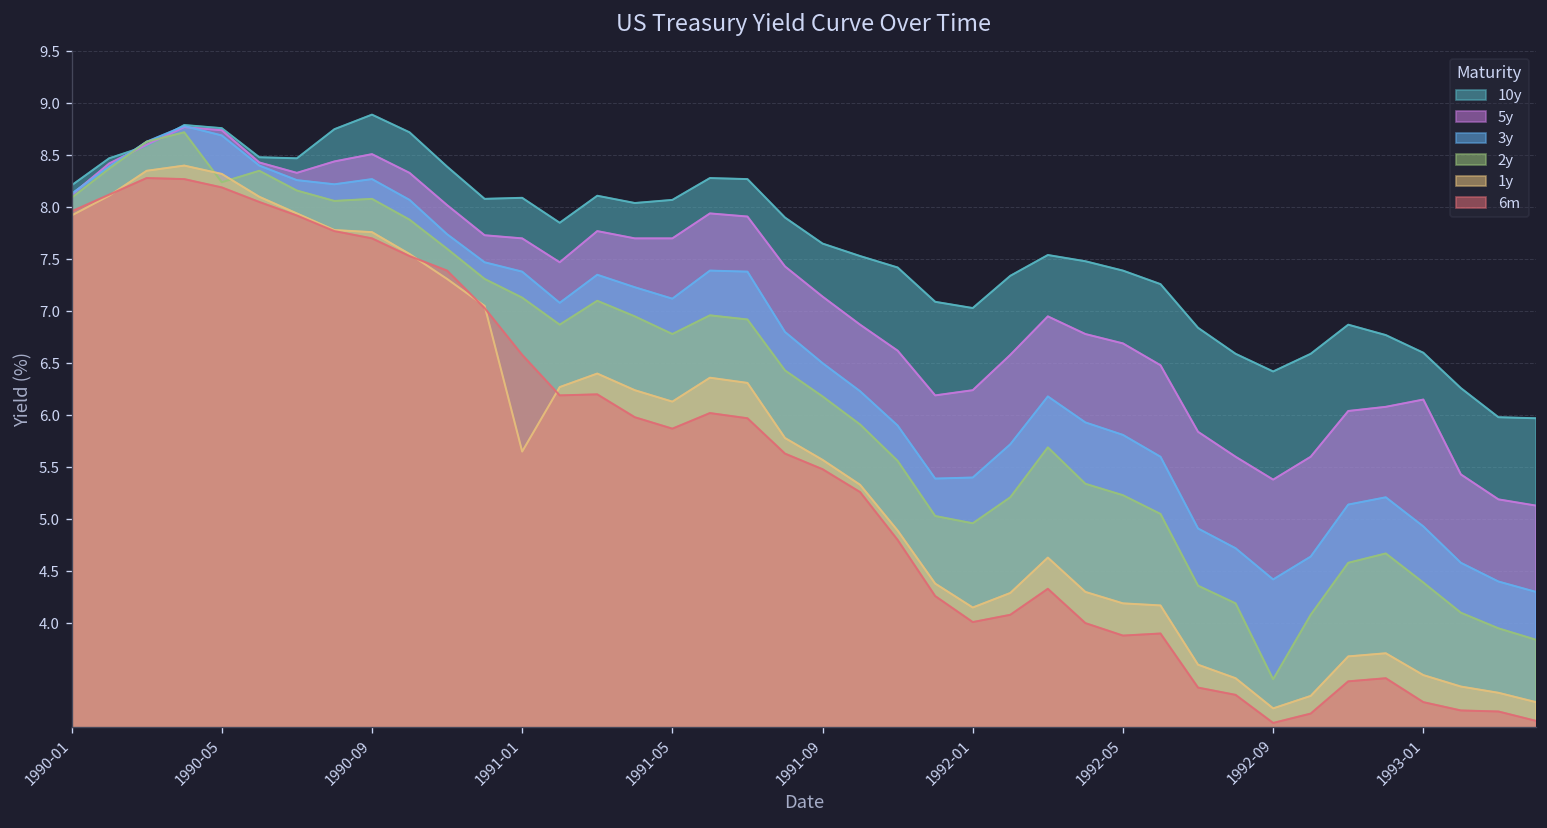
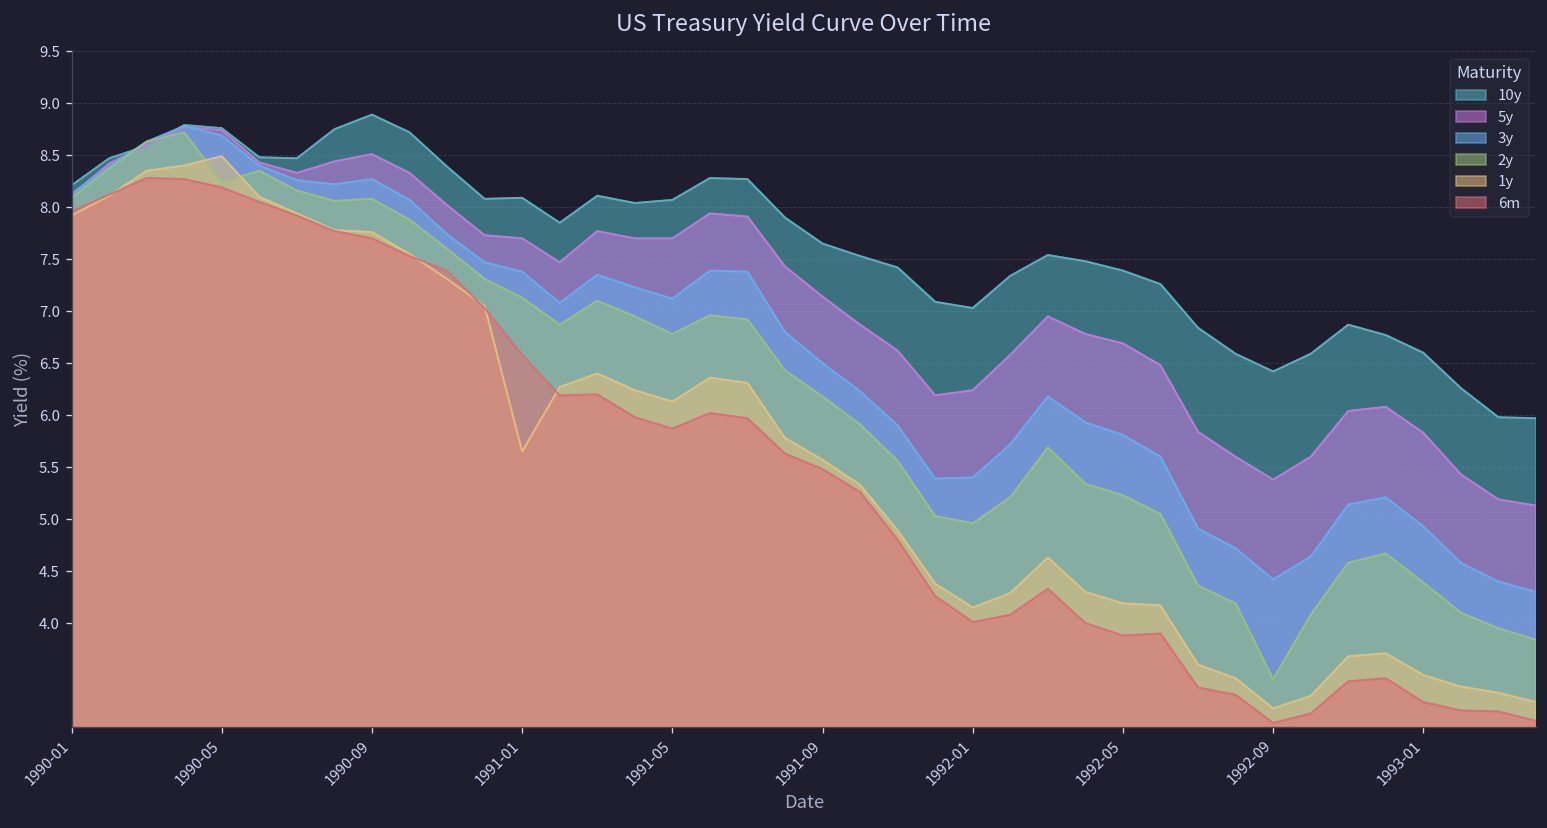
1y, 1990-05: 8.3 -> 8.5
5y, 1993-01: 6.2 -> 5.8
